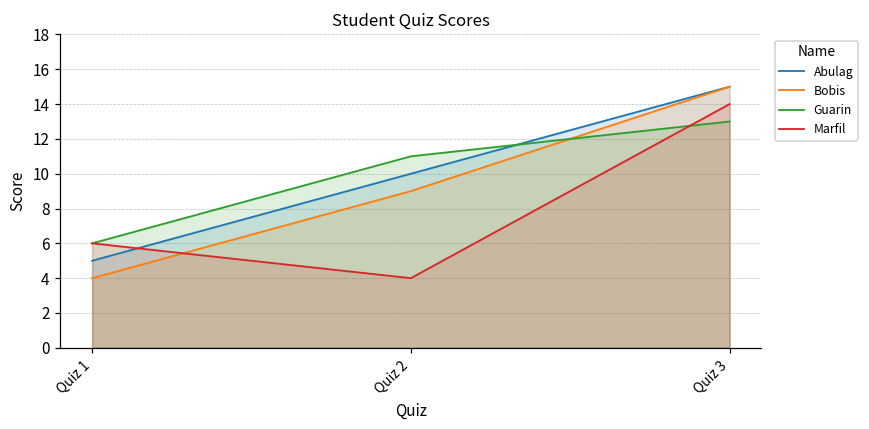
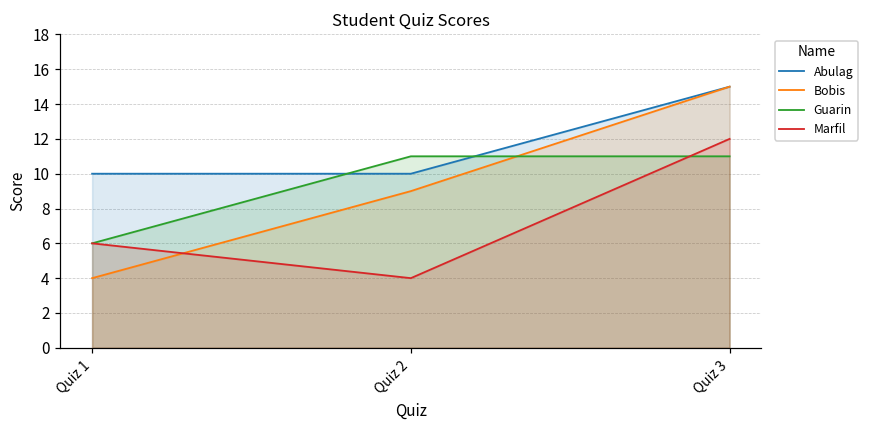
Abulag, Quiz 1: 5 -> 10
Guarin, Quiz 3: 13 -> 11
Marfil, Quiz 3: 14 -> 12
